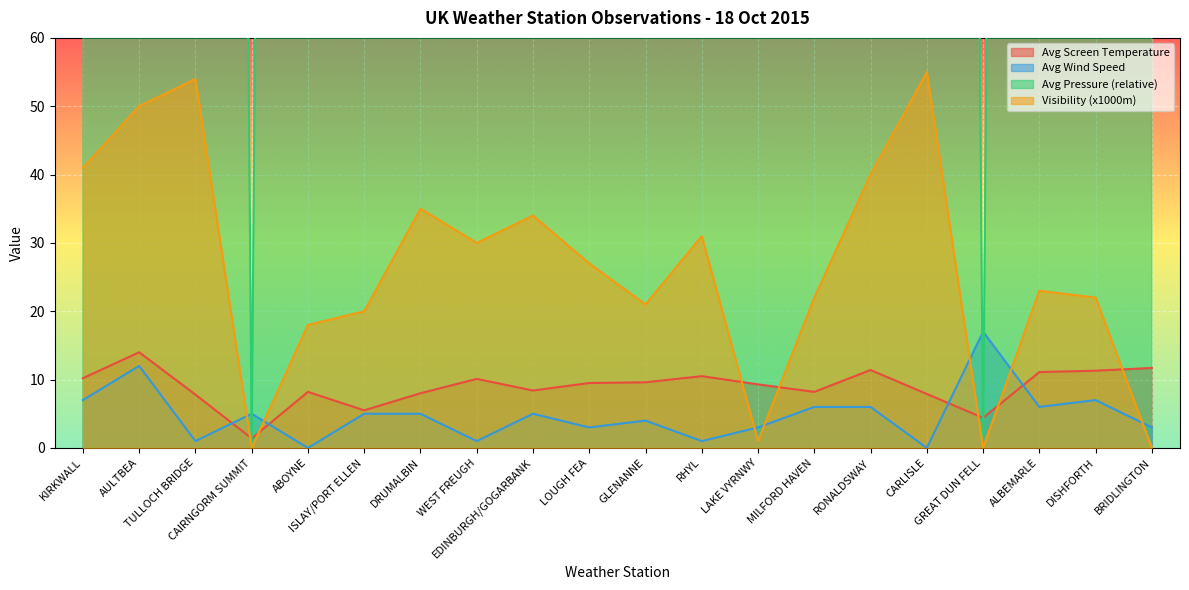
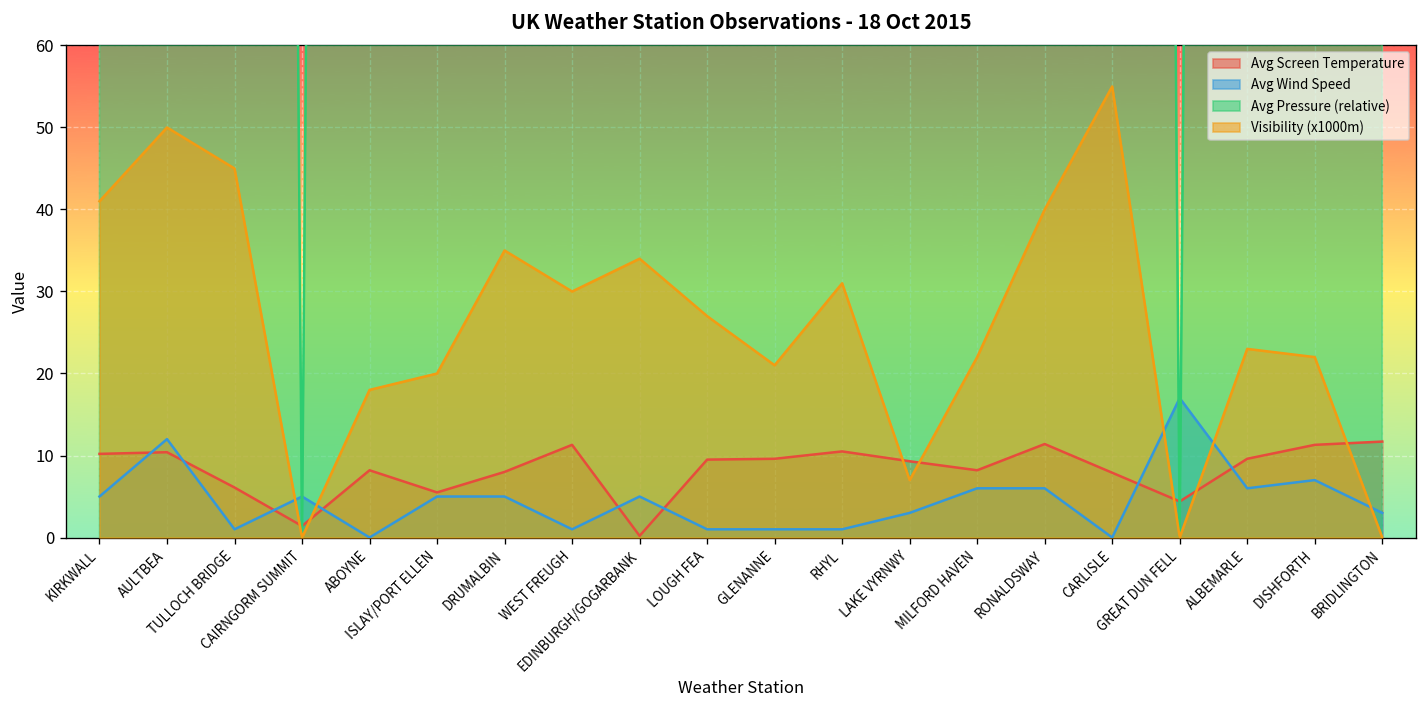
Avg Wind Speed, KIRKWALL: 7 -> 5
Avg Screen Temperature, AULTBEA: 14 -> 10
Avg Screen Temperature, TULLOCH BRIDGE: 8 -> 6
Visibility (x1000m), TULLOCH BRIDGE: 54 -> 45
Avg Screen Temperature, WEST FREUGH: 10 -> 11
Avg Screen Temperature, EDINBURGH/GOGARBANK: 8 -> 0
Avg Wind Speed, LOUGH FEA: 3 -> 1
Avg Wind Speed, GLENANNE: 4 -> 1
Visibility (x1000m), LAKE VYRNWY: 1 -> 7
Avg Screen Temperature, ALBEMARLE: 11 -> 10
